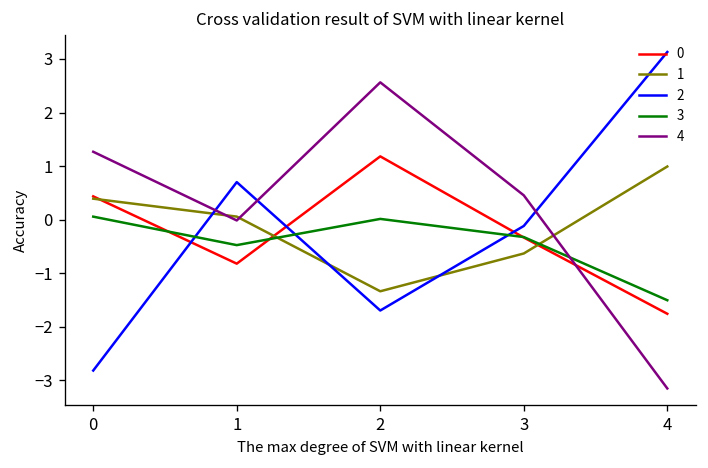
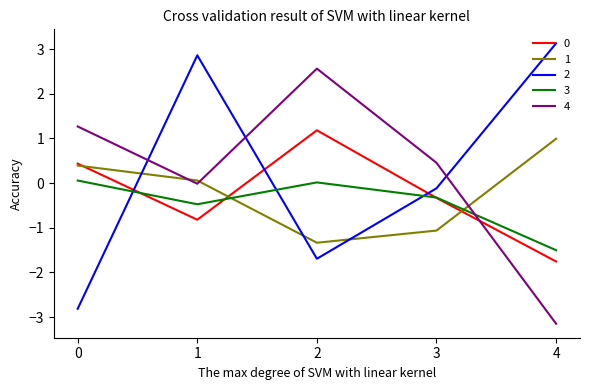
2, 1: 0.7 -> 2.9
1, 3: -0.6 -> -1.1
